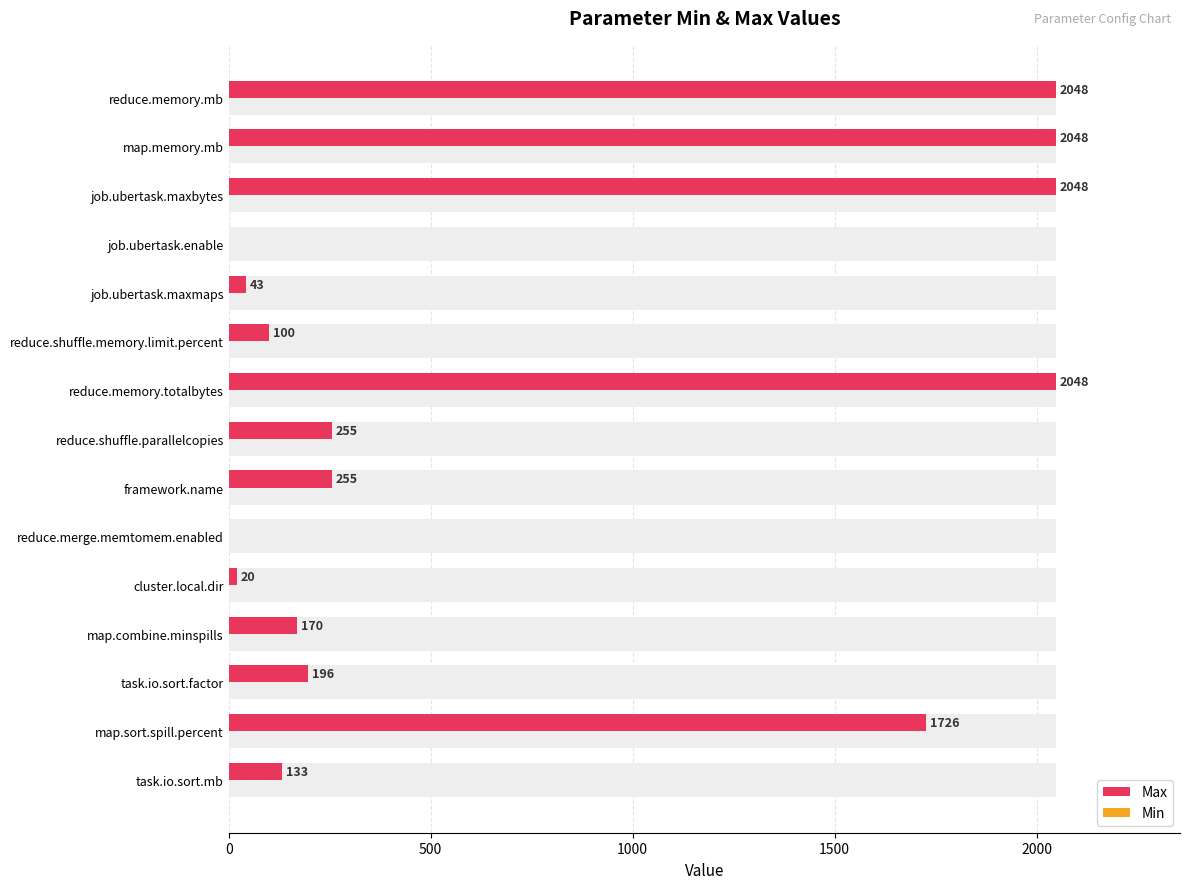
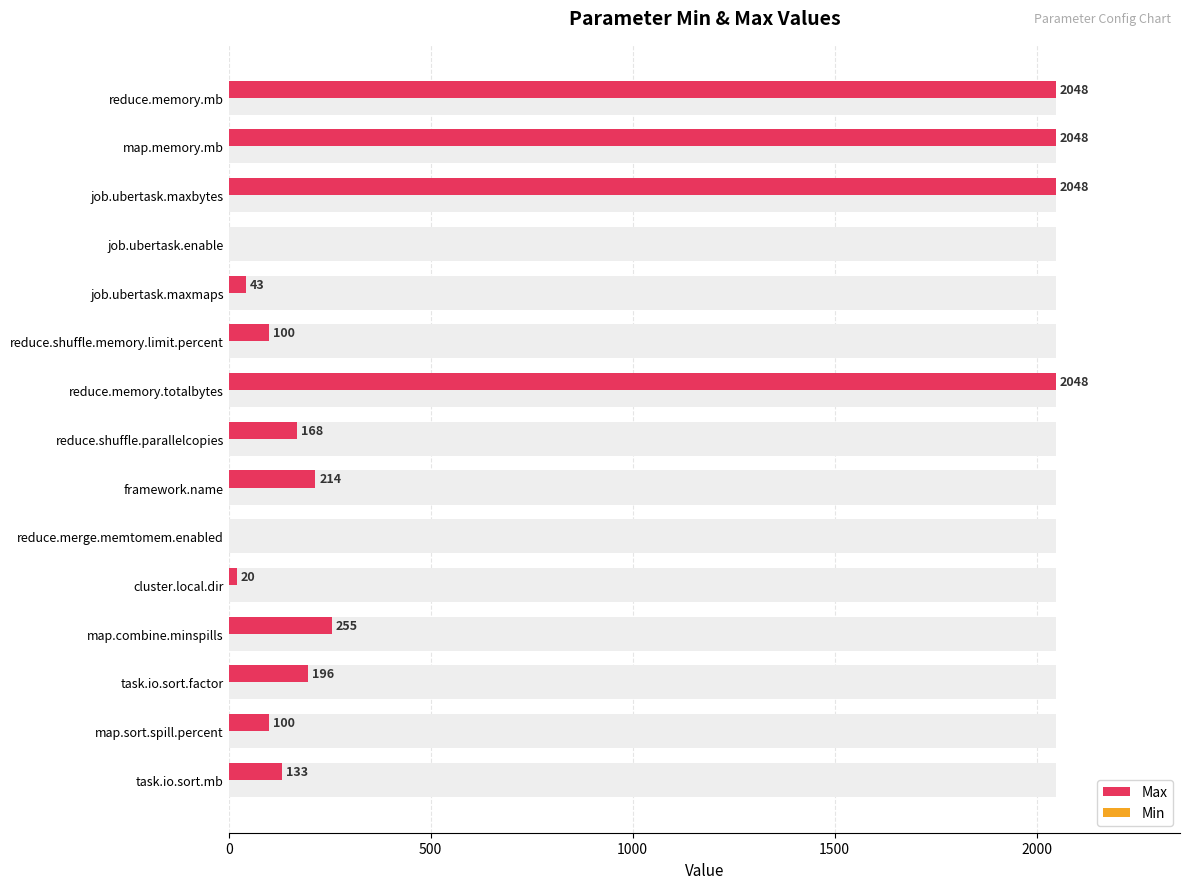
Max, reduce.shuffle.parallelcopies: 255 -> 168
Max, framework.name: 255 -> 214
Max, map.combine.minspills: 170 -> 255
Max, map.sort.spill.percent: 1726 -> 100
